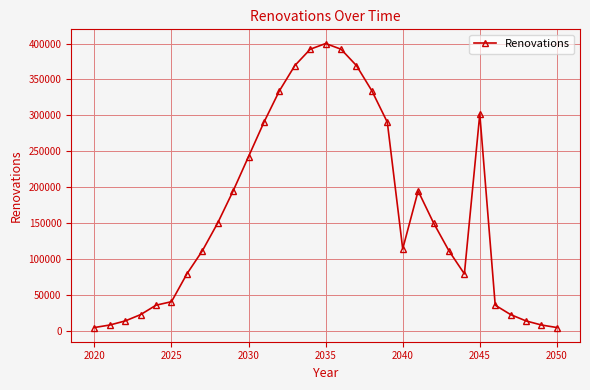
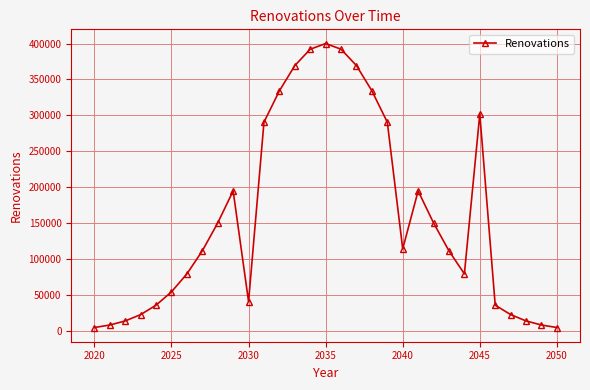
2025: 40000 -> 50000
2030: 240000 -> 40000
